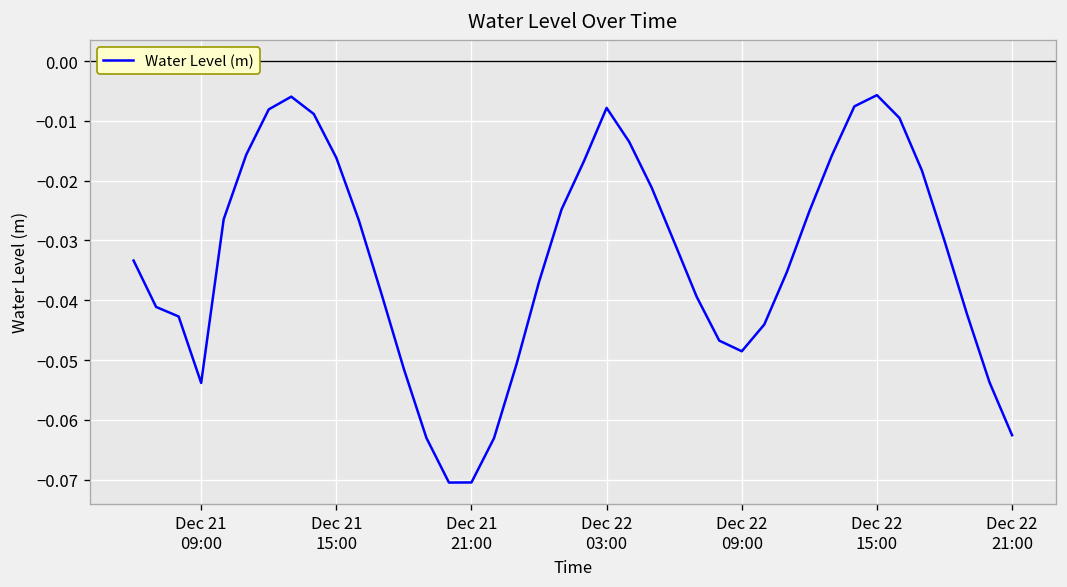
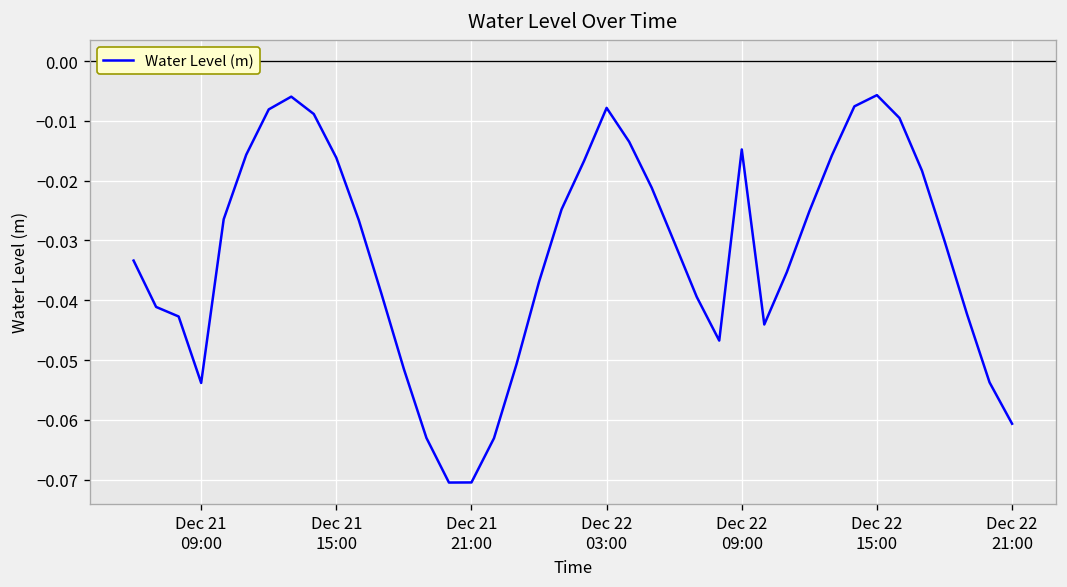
Dec 22 09:00: -0.049 -> -0.015
Dec 22 21:00: -0.063 -> -0.061
